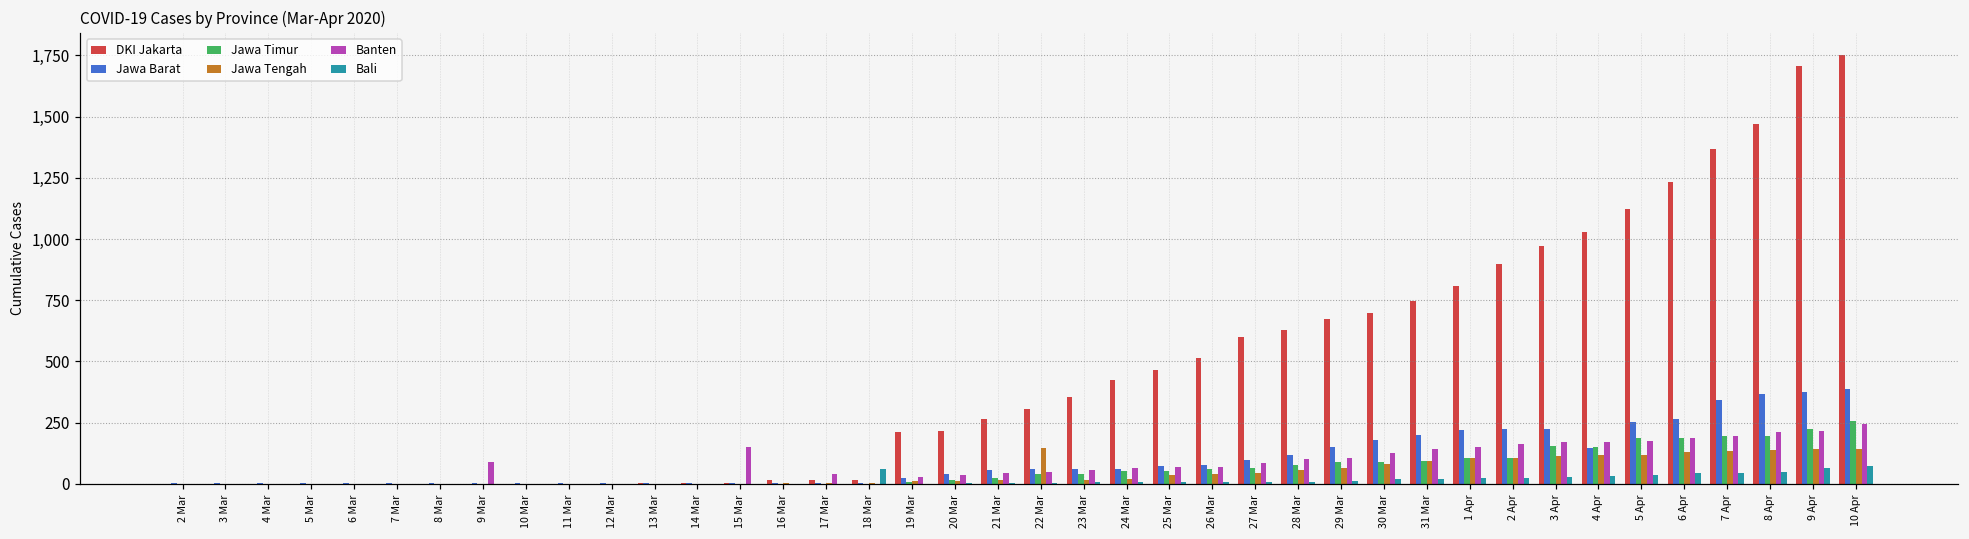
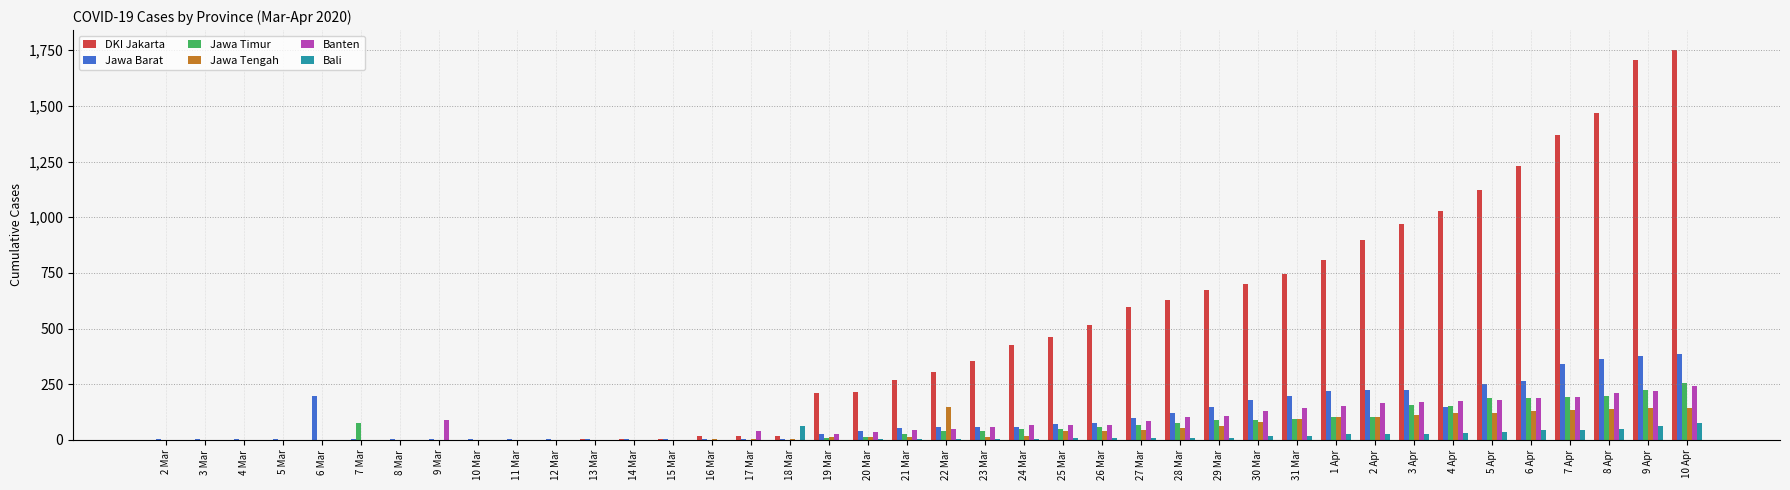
Jawa Barat, 6 Mar: 0 -> 200
Jawa Timur, 7 Mar: 0 -> 80
Banten, 15 Mar: 150 -> 0
